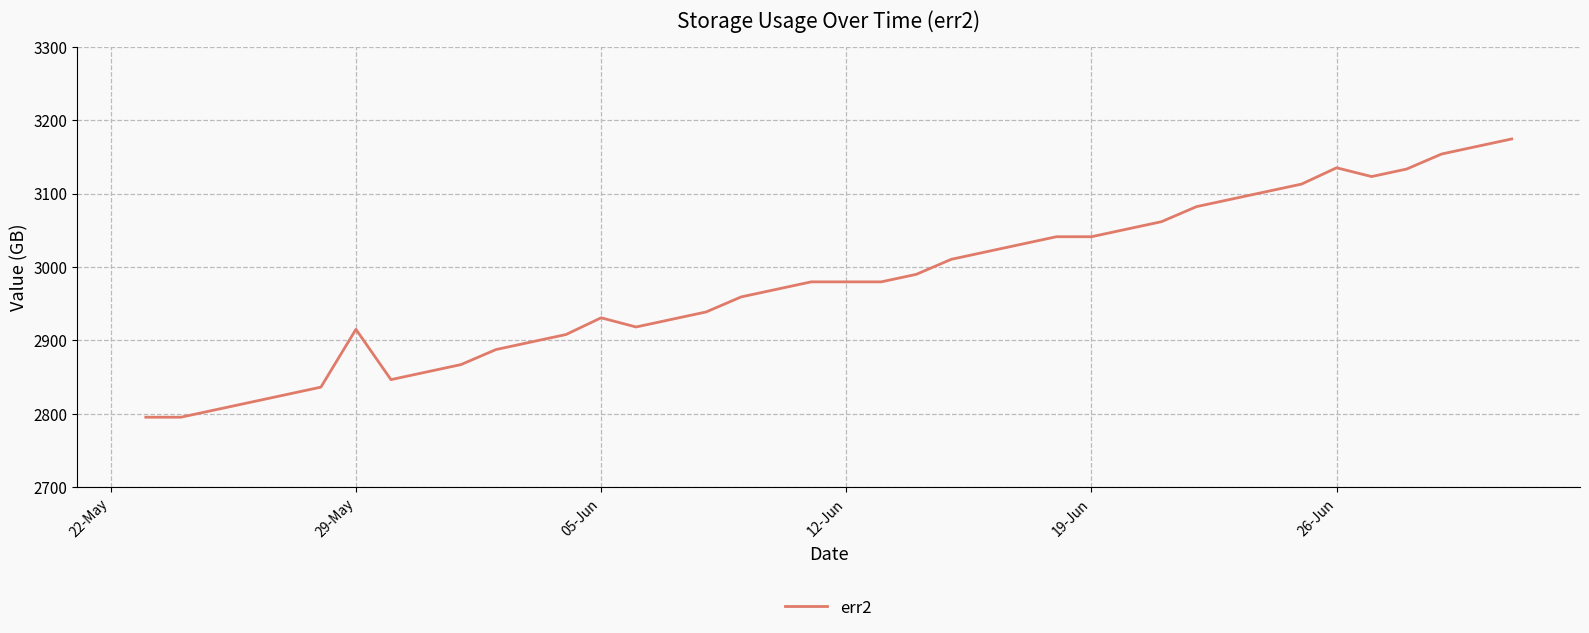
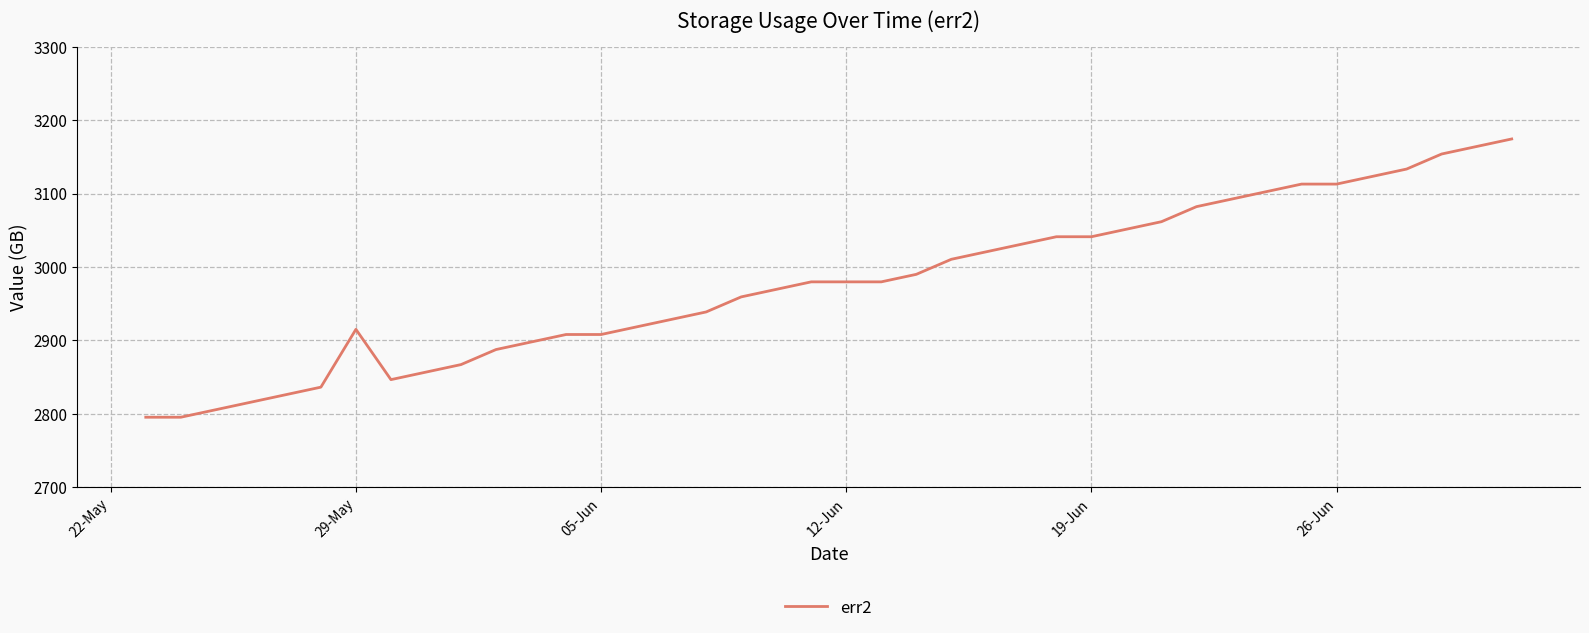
05-Jun: 2930 -> 2910
26-Jun: 3140 -> 3110
